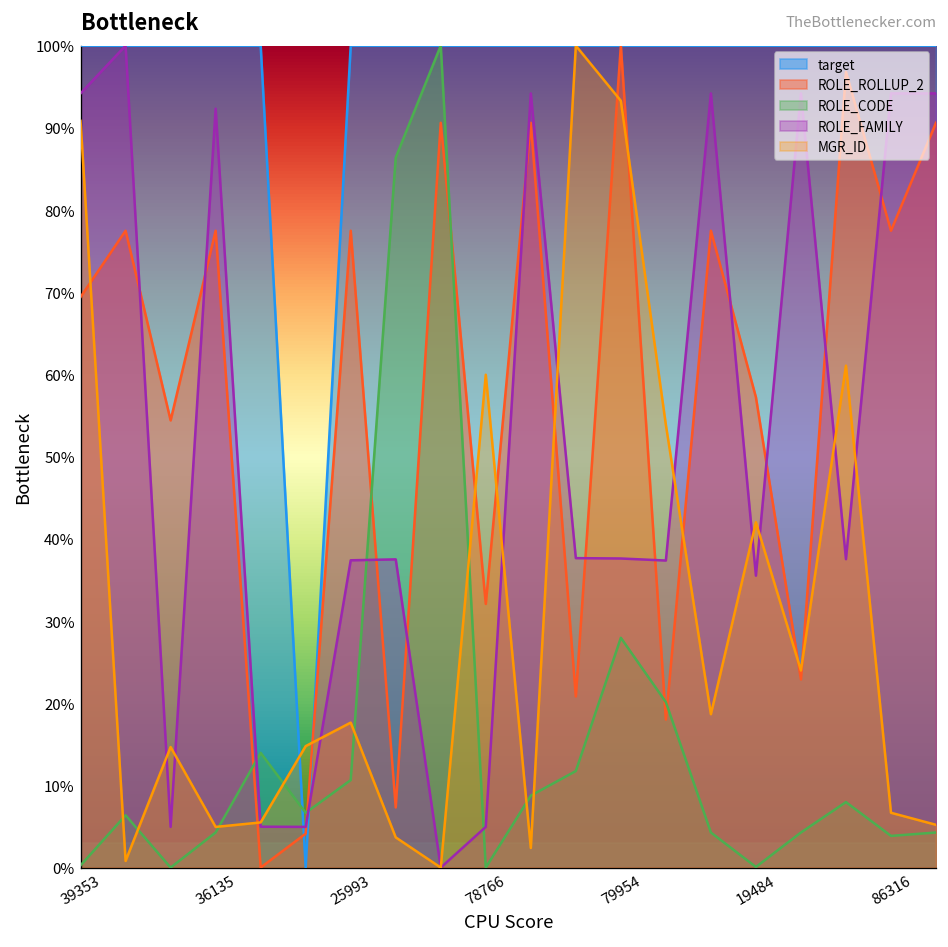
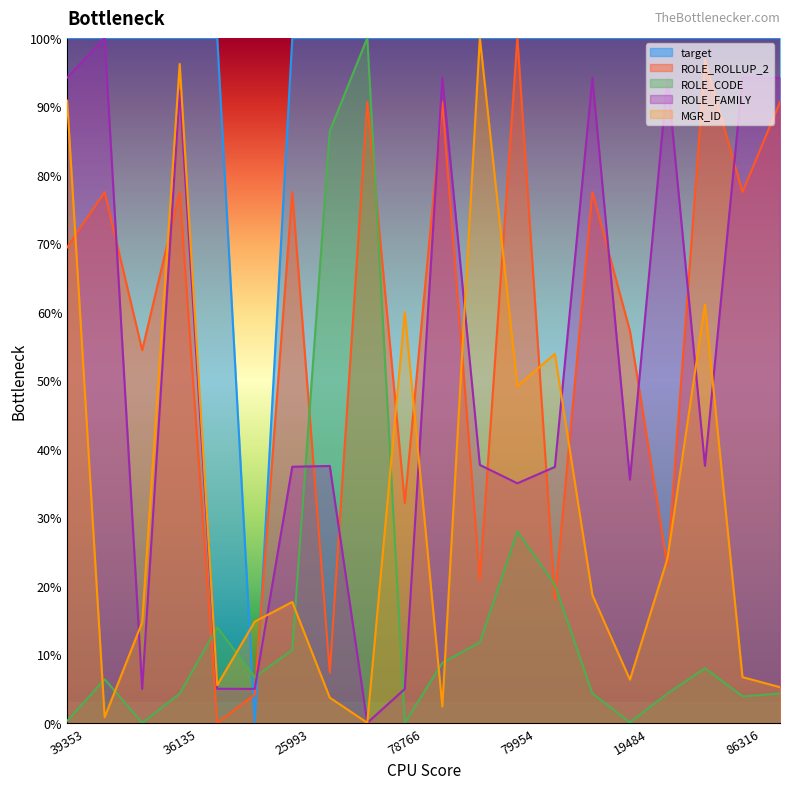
MGR_ID, 36135: 5% -> 96%
ROLE_FAMILY, 79954: 38% -> 35%
MGR_ID, 79954: 93% -> 49%
MGR_ID, 19484: 42% -> 6%
